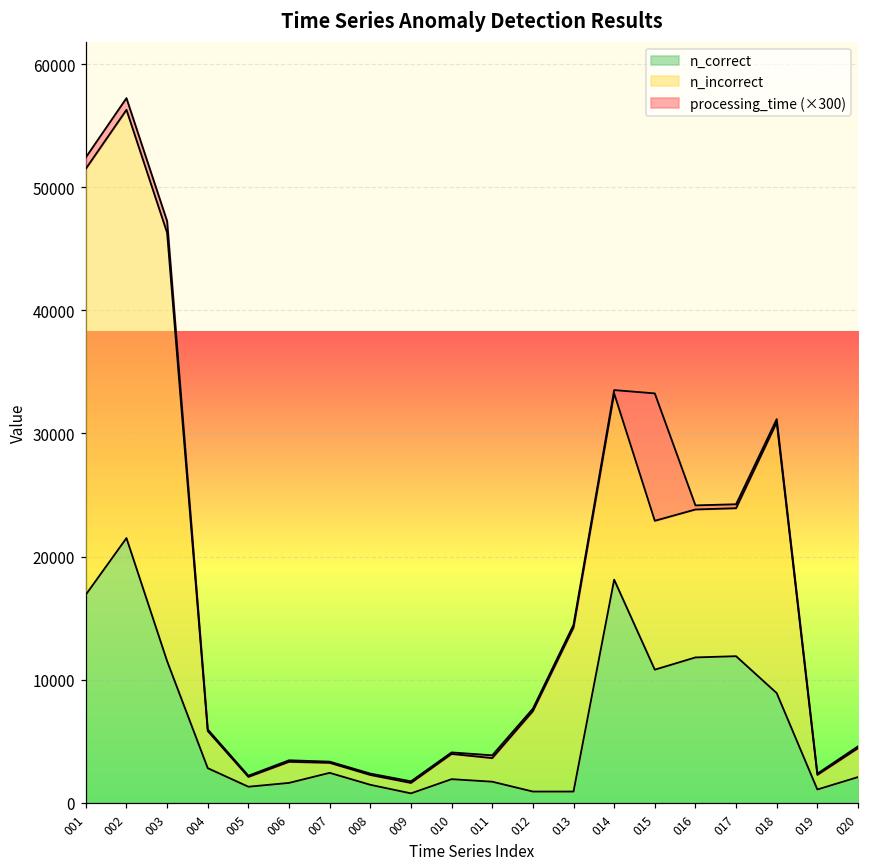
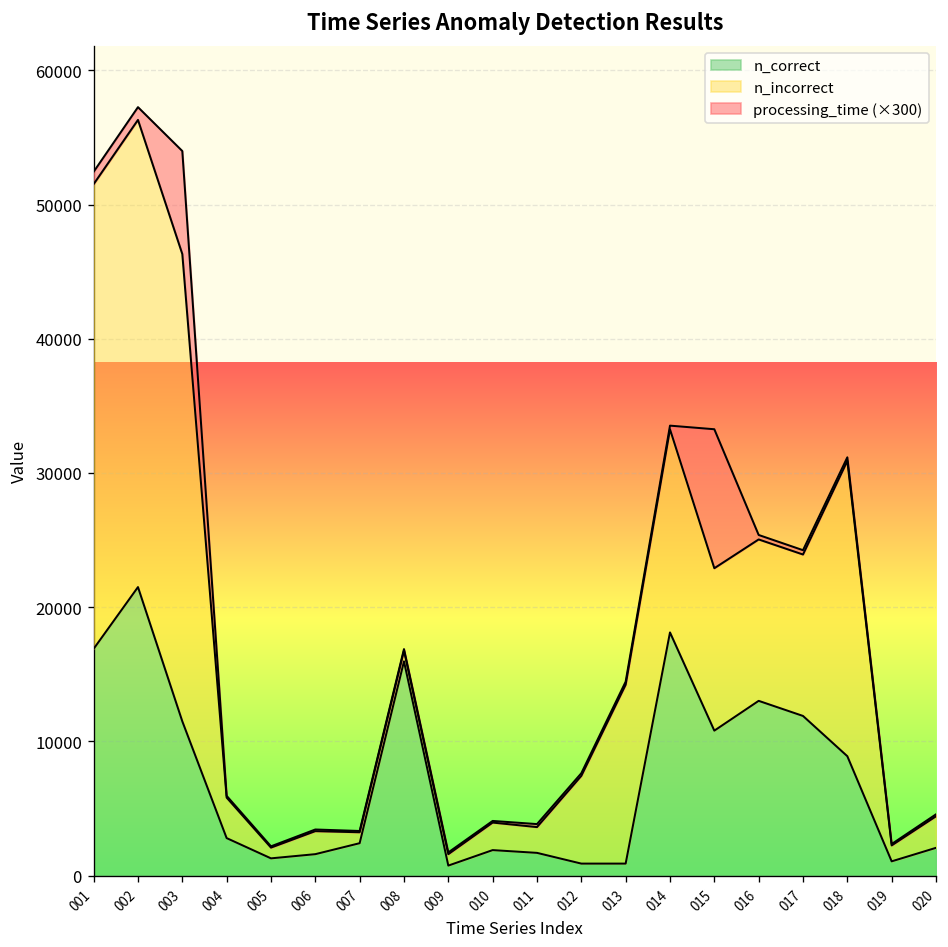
processing_time (×300), 003: 900 -> 7700
n_correct, 008: 1400 -> 16000
n_correct, 016: 11800 -> 13000
